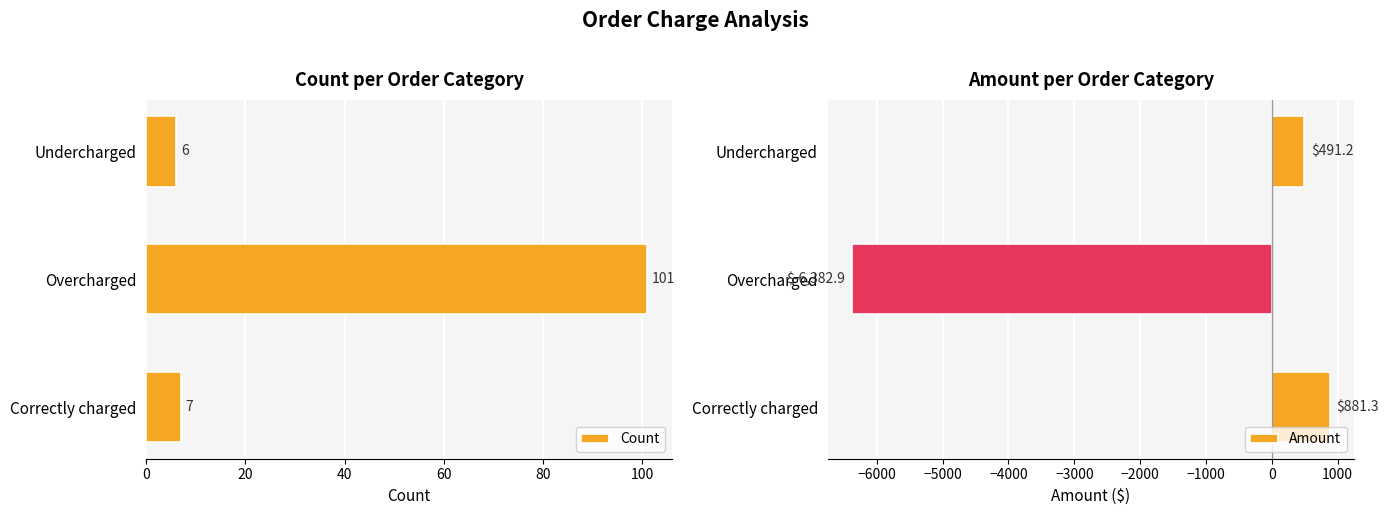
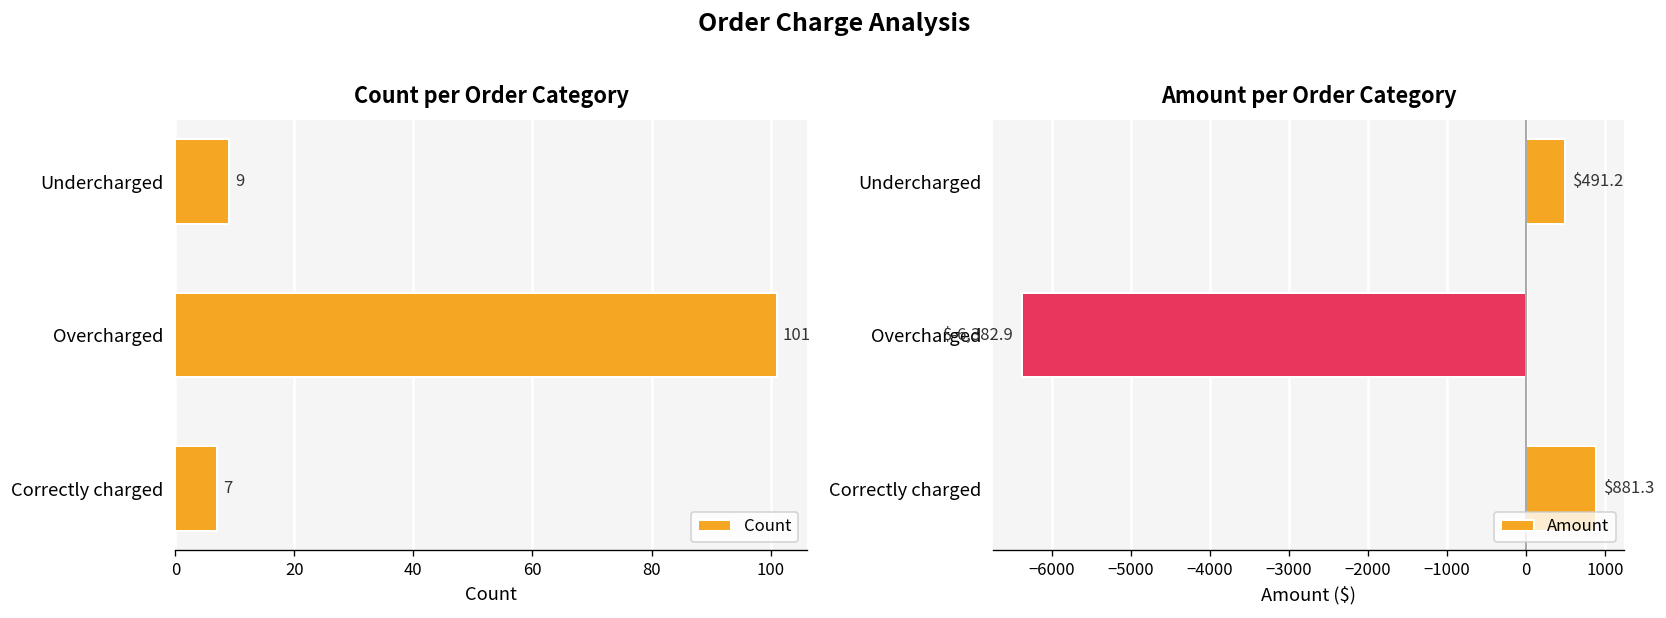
Count per Order Category, Undercharged: 6 -> 9
